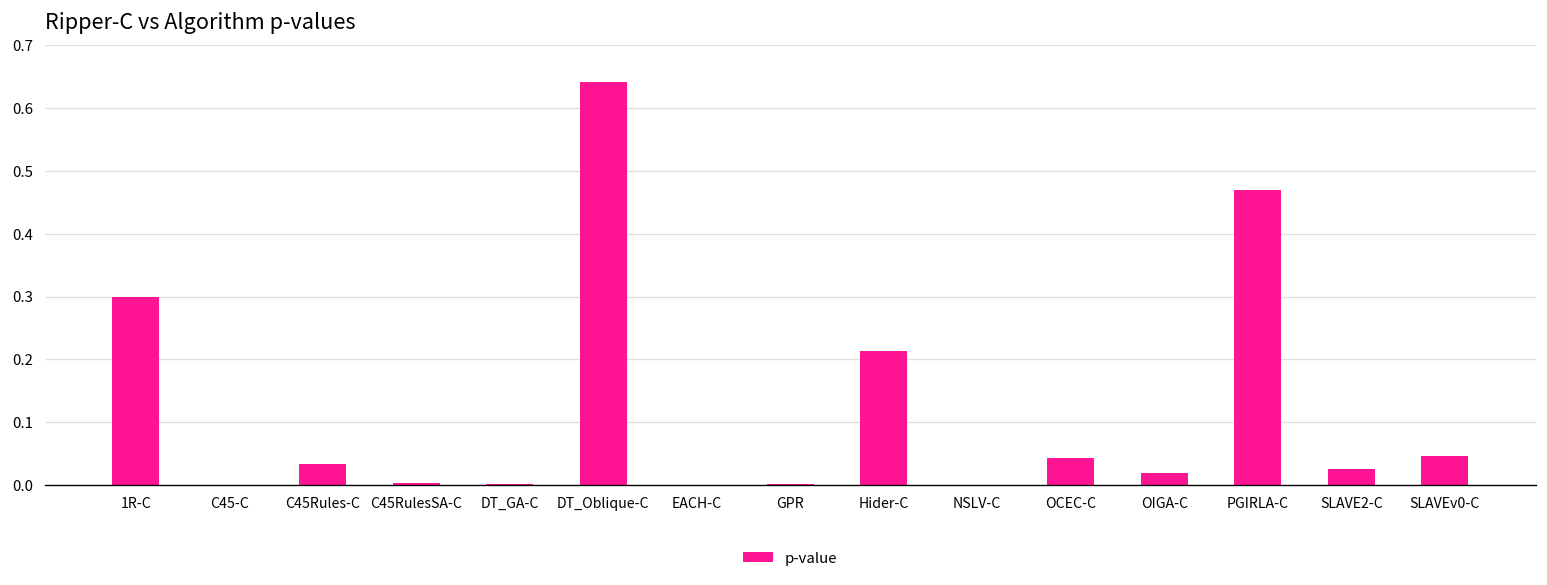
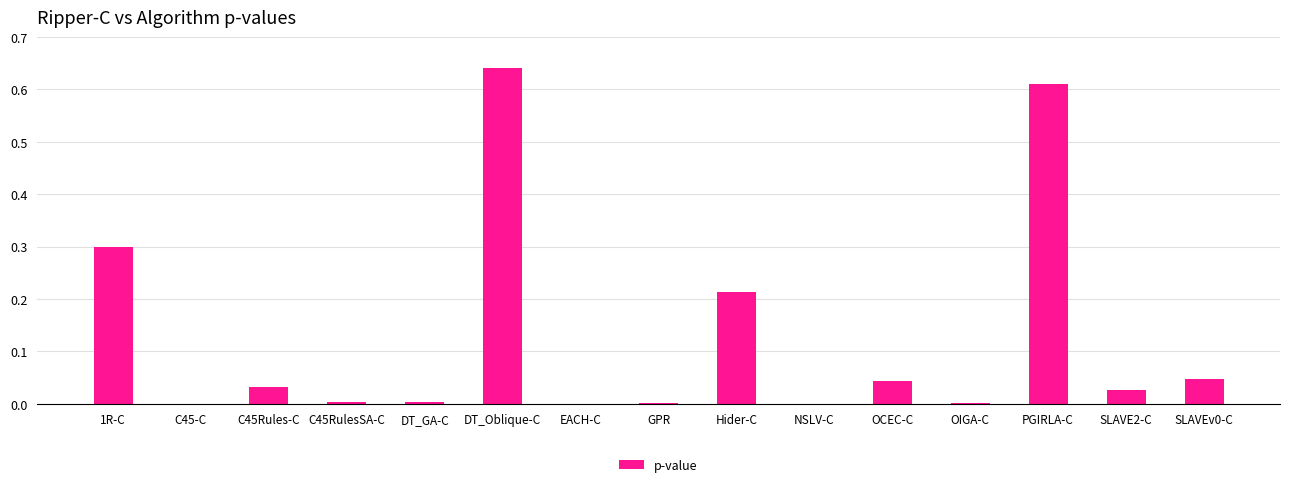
OIGA-C: 0.02 -> 0.00
PGIRLA-C: 0.47 -> 0.61
